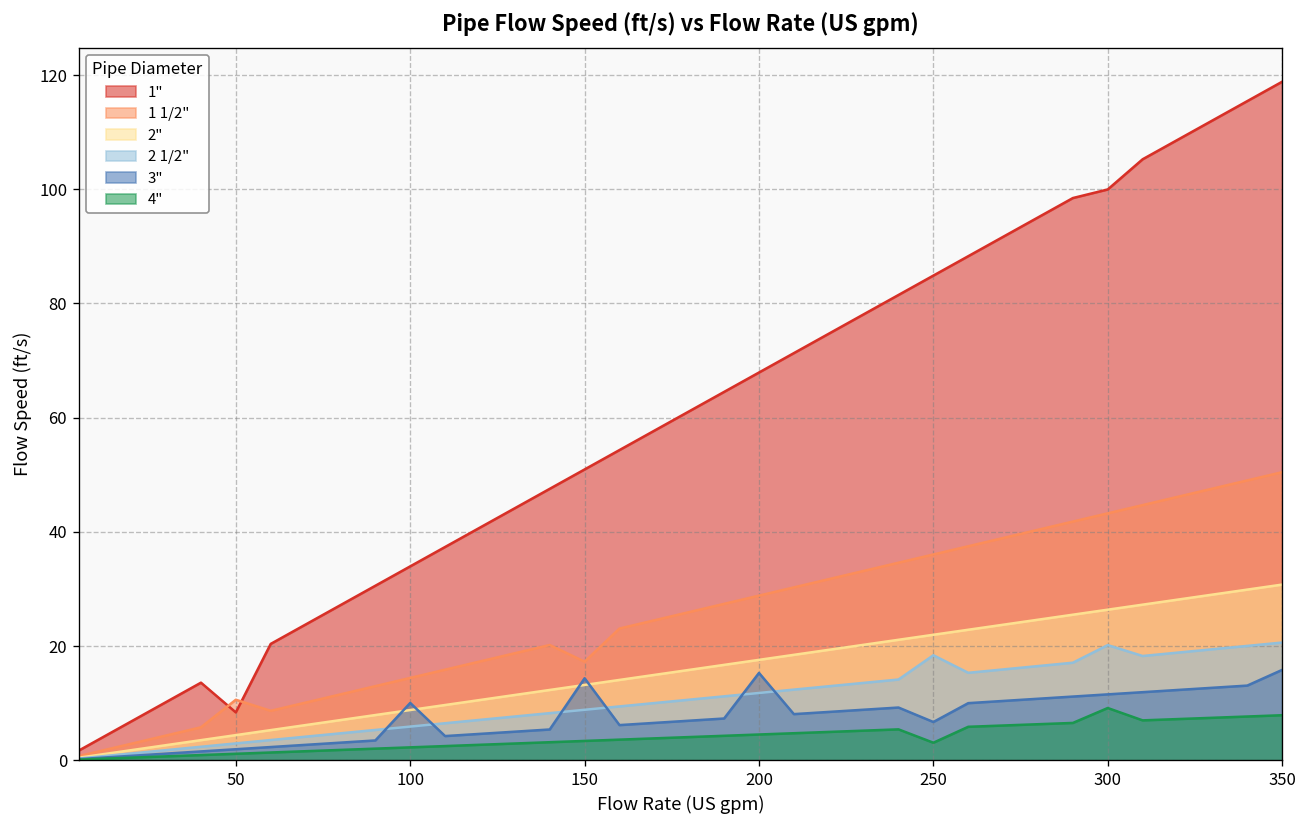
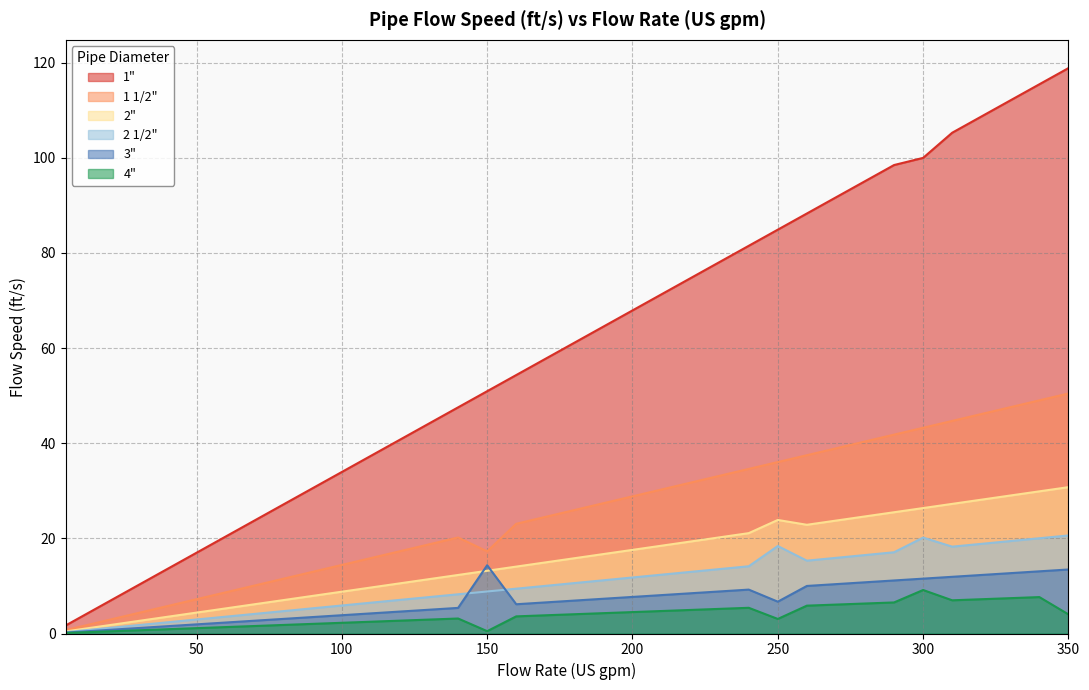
1", 50: 8 -> 17
1 1/2", 50: 11 -> 7
3", 100: 10 -> 4
4", 150: 3 -> 0
3", 200: 15 -> 8
2", 250: 22 -> 24
3", 350: 16 -> 13
4", 350: 8 -> 4
